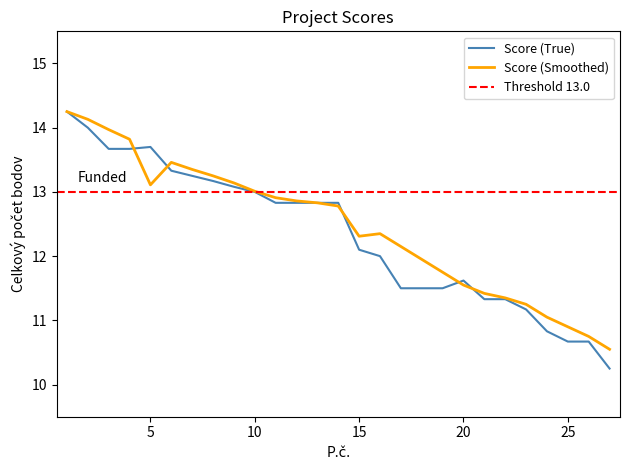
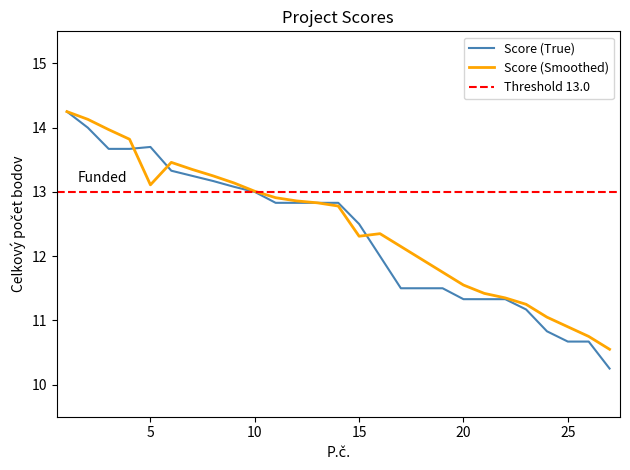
Score (True), 15: 12.1 -> 12.5
Score (True), 20: 11.6 -> 11.3
